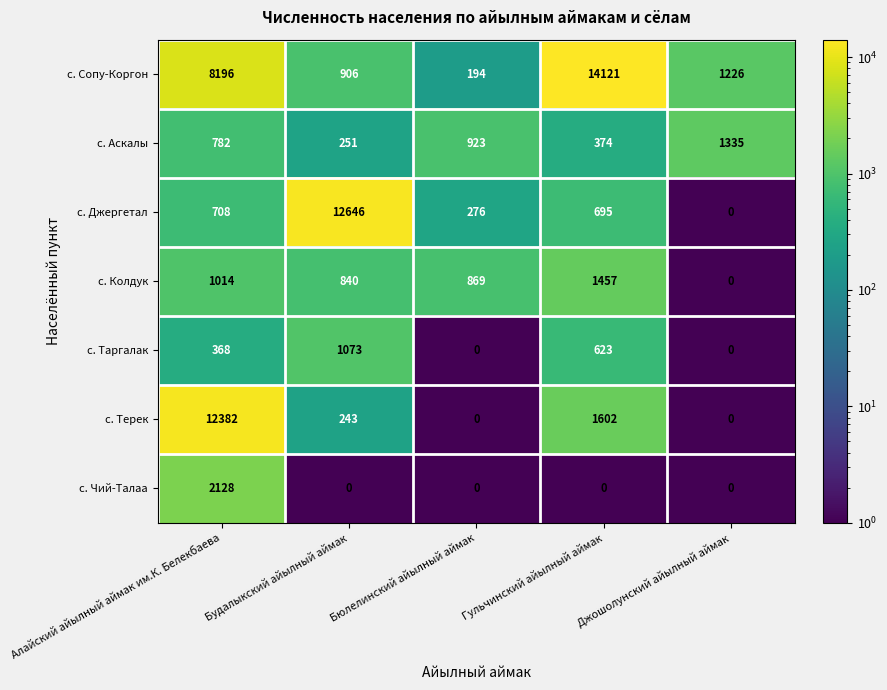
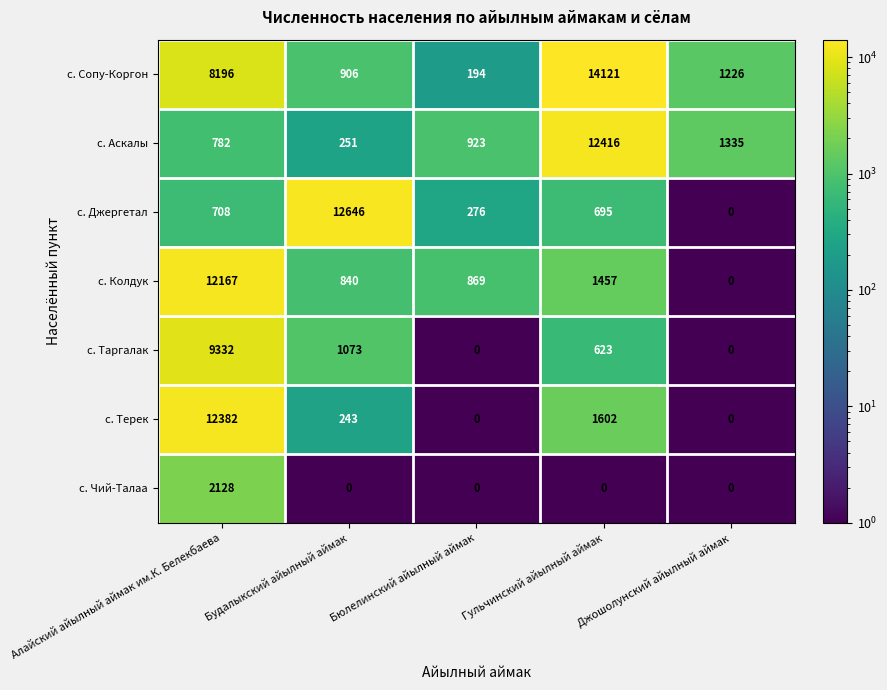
с. Аскалы, Гульчинский айылный аймак: 374 -> 12416
с. Колдук, Алайский айылный аймак им.К. Белекбаева: 1014 -> 12167
с. Таргалак, Алайский айылный аймак им.К. Белекбаева: 368 -> 9332
